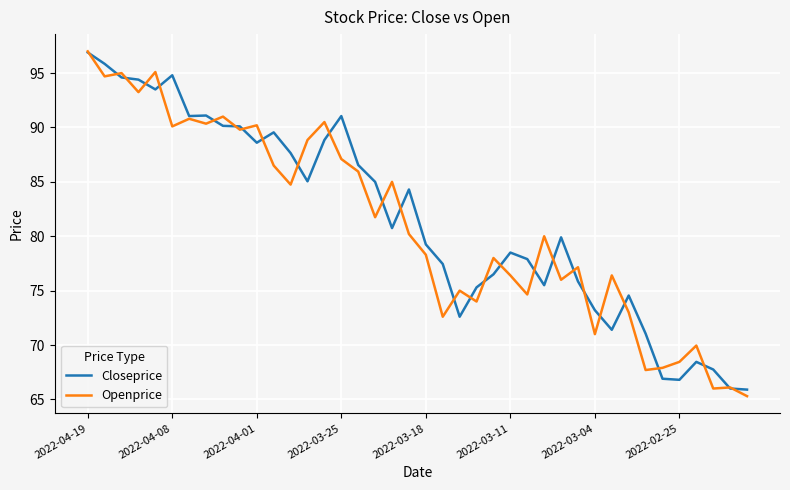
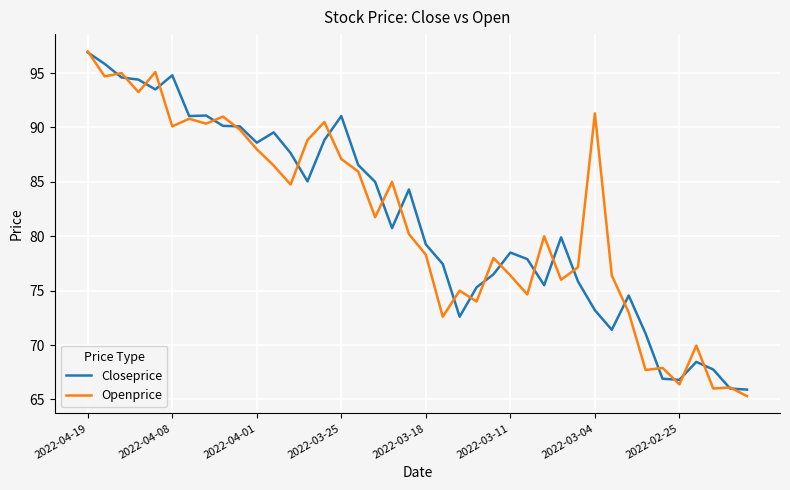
Openprice, 2022-04-01: 90.2 -> 88.0
Openprice, 2022-03-04: 71.0 -> 91.3
Openprice, 2022-02-25: 68.5 -> 66.4
